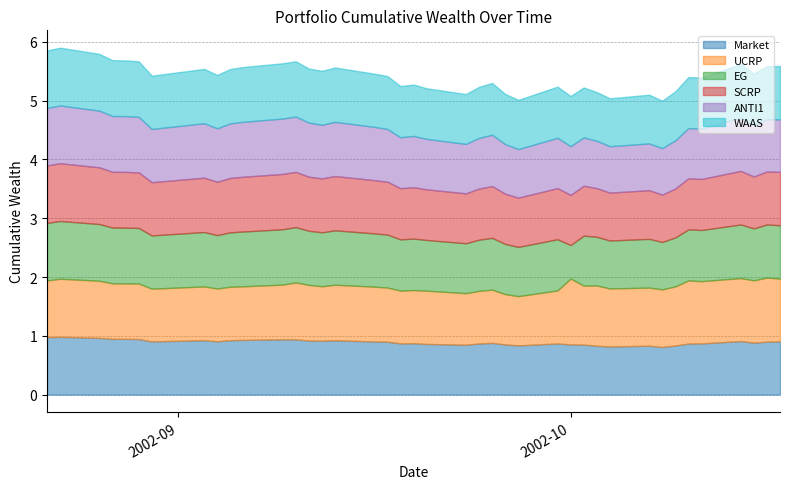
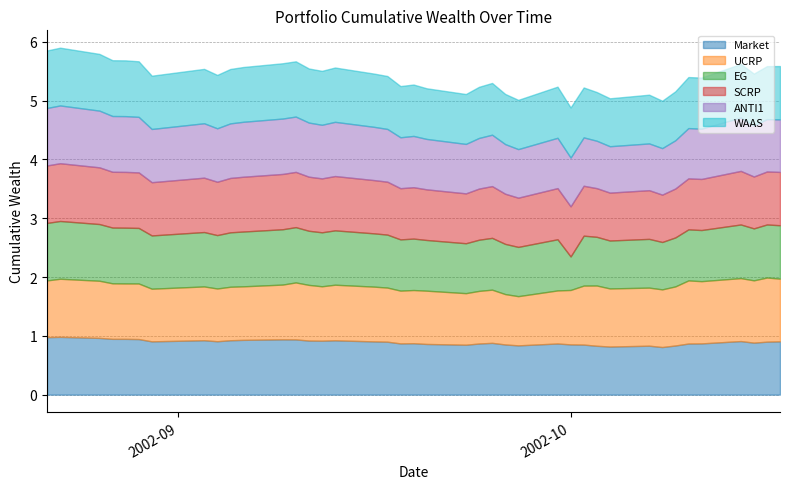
UCRP, 2002-10: 1.1 -> 0.9
